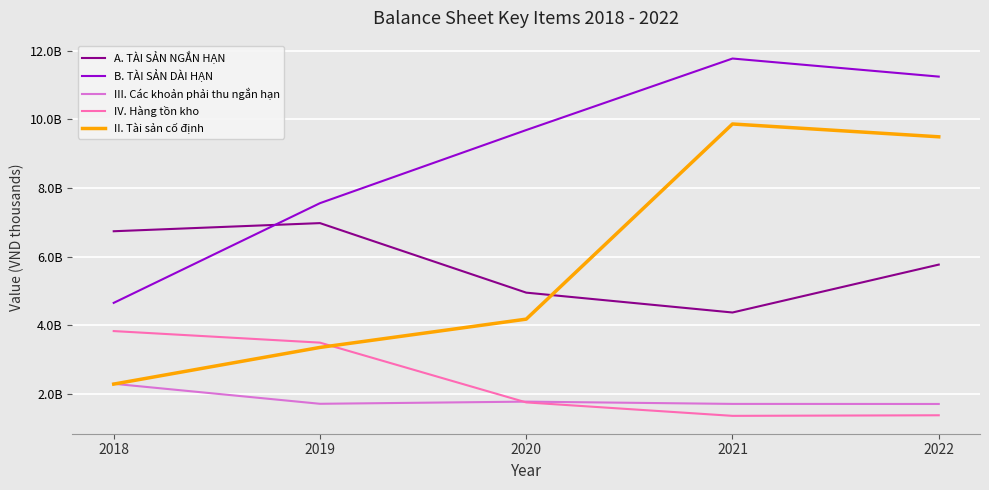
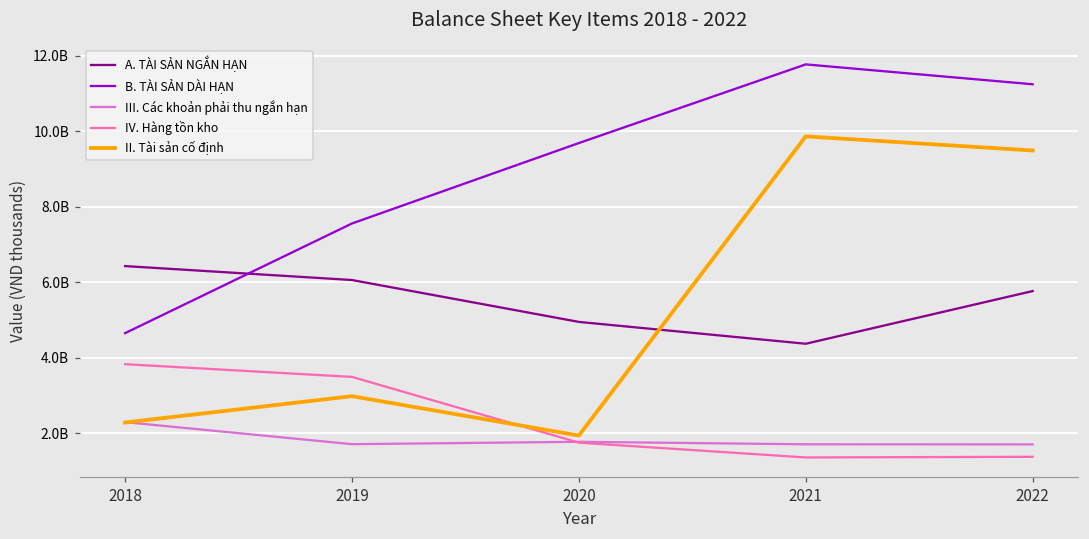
A. TÀI SẢN NGẮN HẠN, 2018: 6700000000 -> 6400000000
A. TÀI SẢN NGẮN HẠN, 2019: 7000000000 -> 6100000000
II. Tài sản cố định, 2019: 3400000000 -> 3000000000
II. Tài sản cố định, 2020: 4200000000 -> 1900000000
